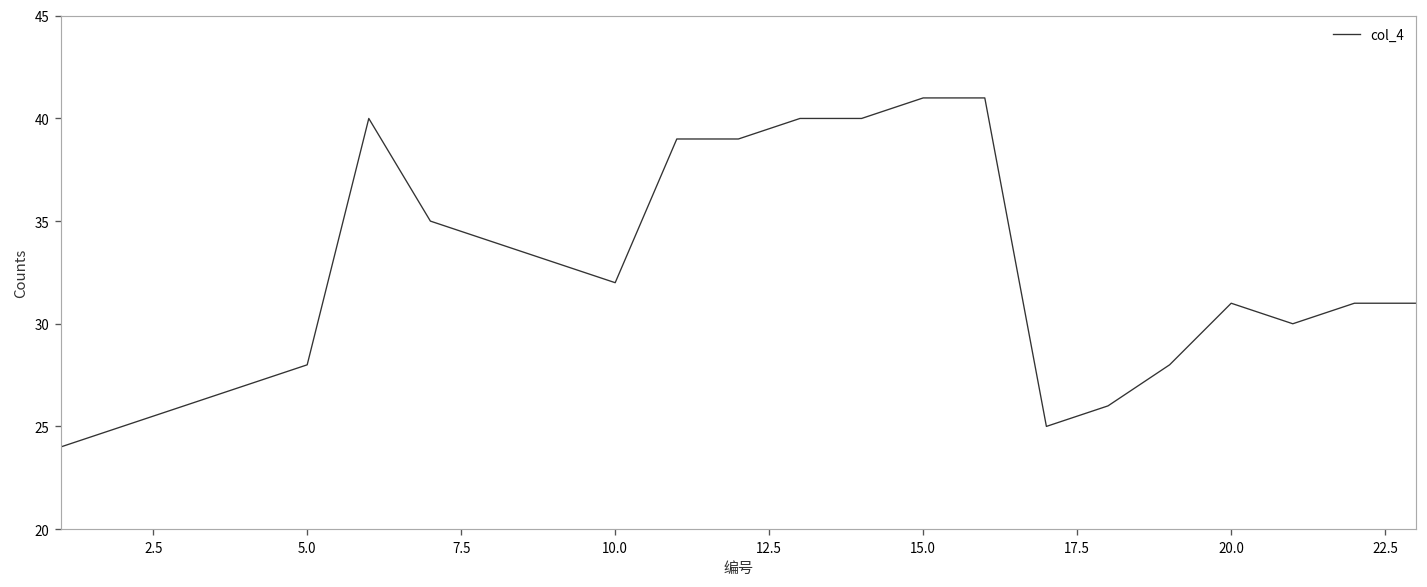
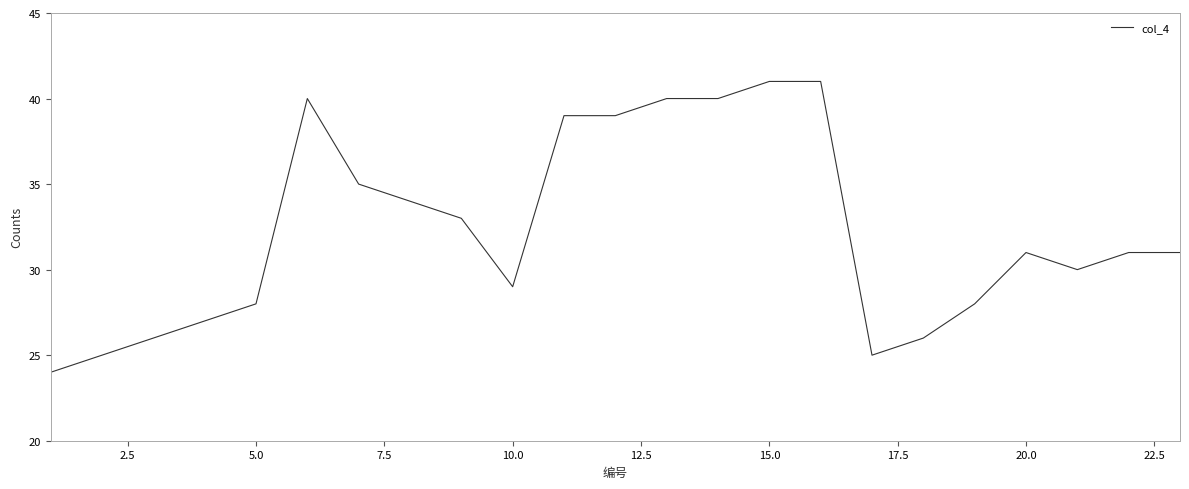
10.0: 32 -> 29
